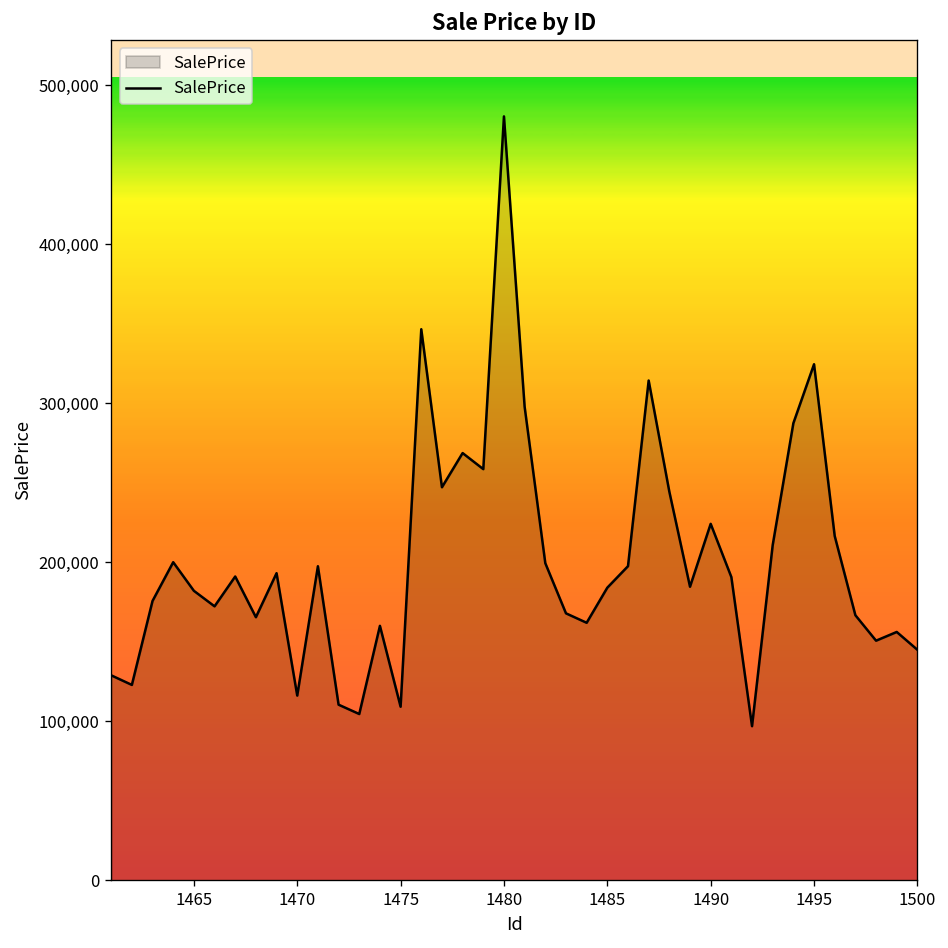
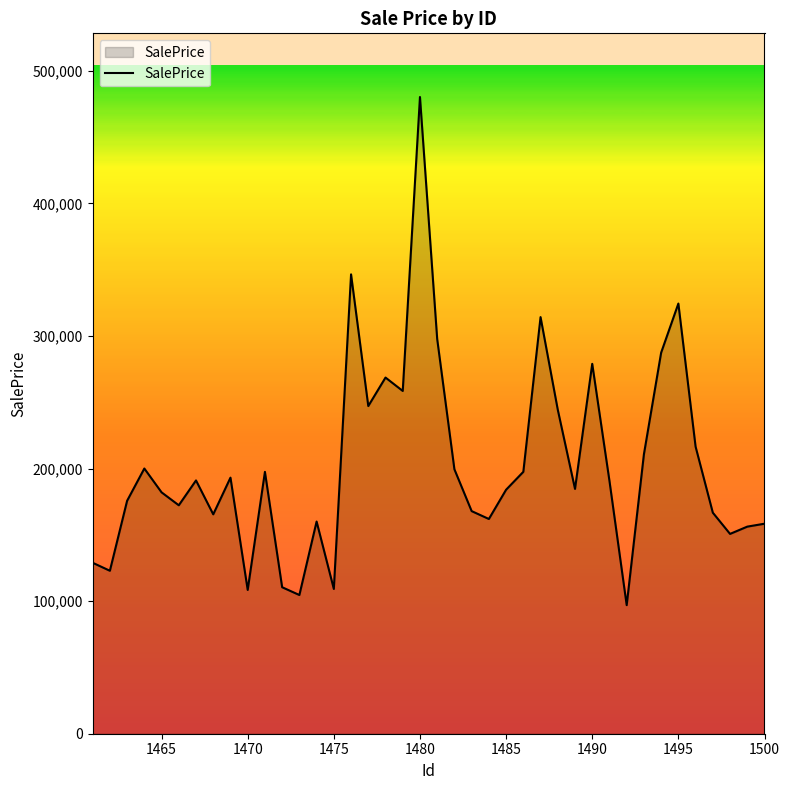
1470: 116,000 -> 108,000
1490: 224,000 -> 279,000
1500: 145,000 -> 158,000
